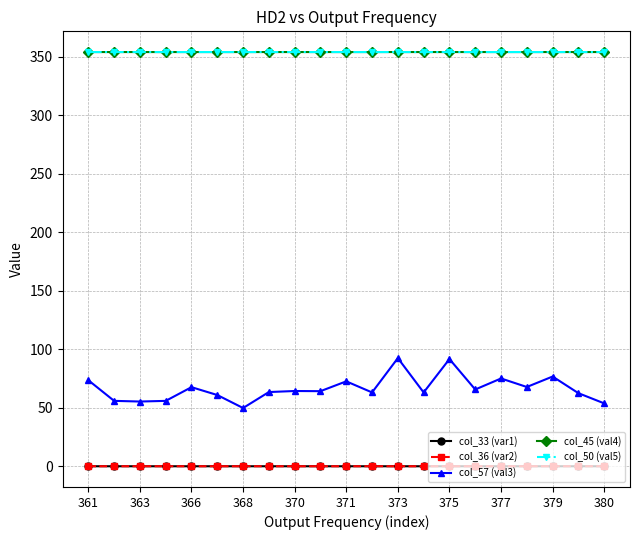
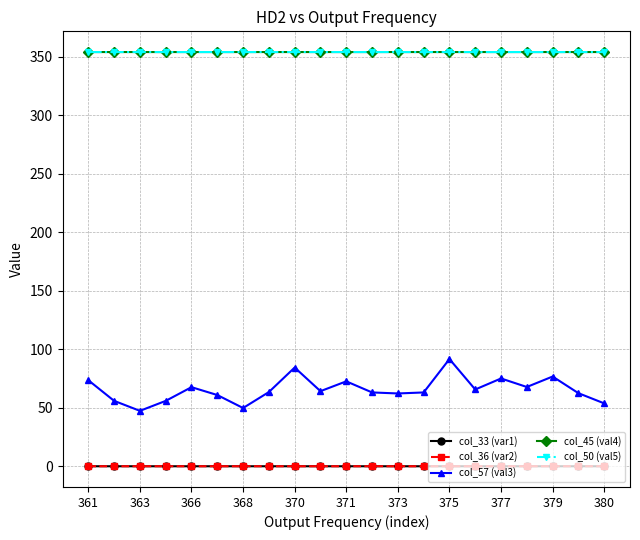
col_57 (val3), 363: 55 -> 47
col_57 (val3), 370: 64 -> 84
col_57 (val3), 373: 92 -> 62
